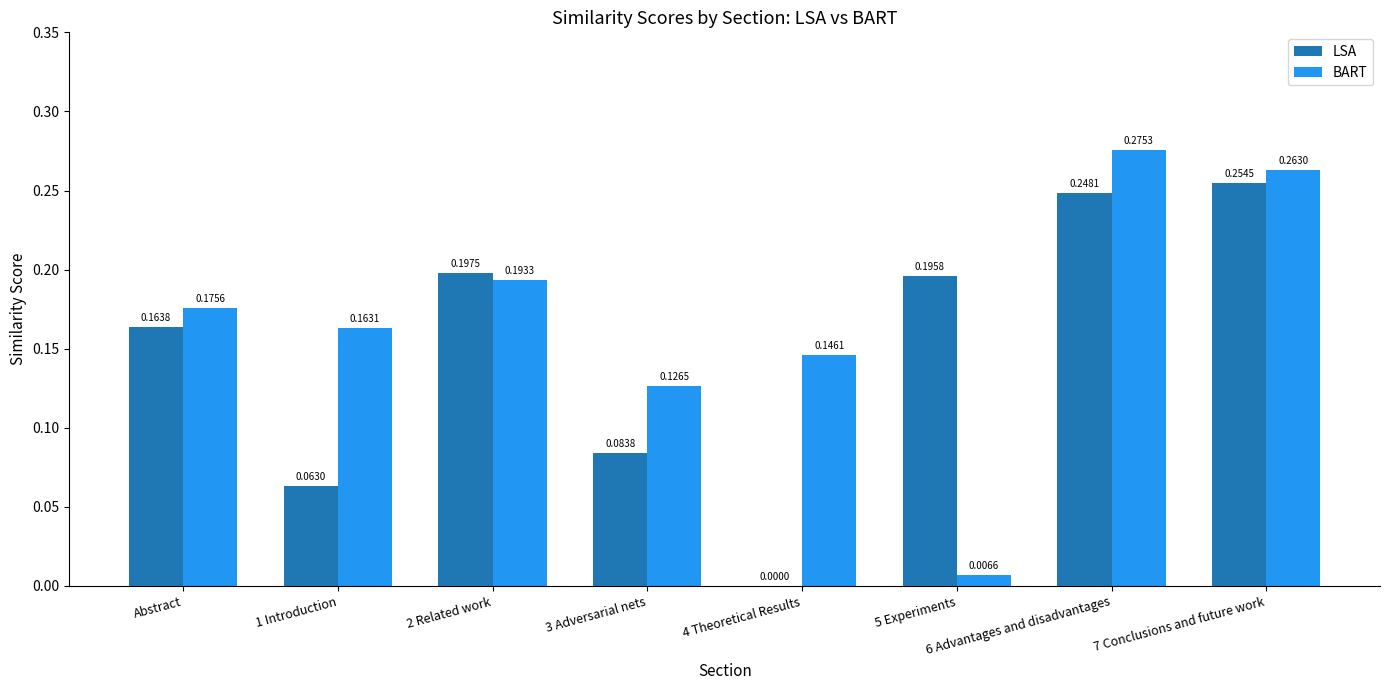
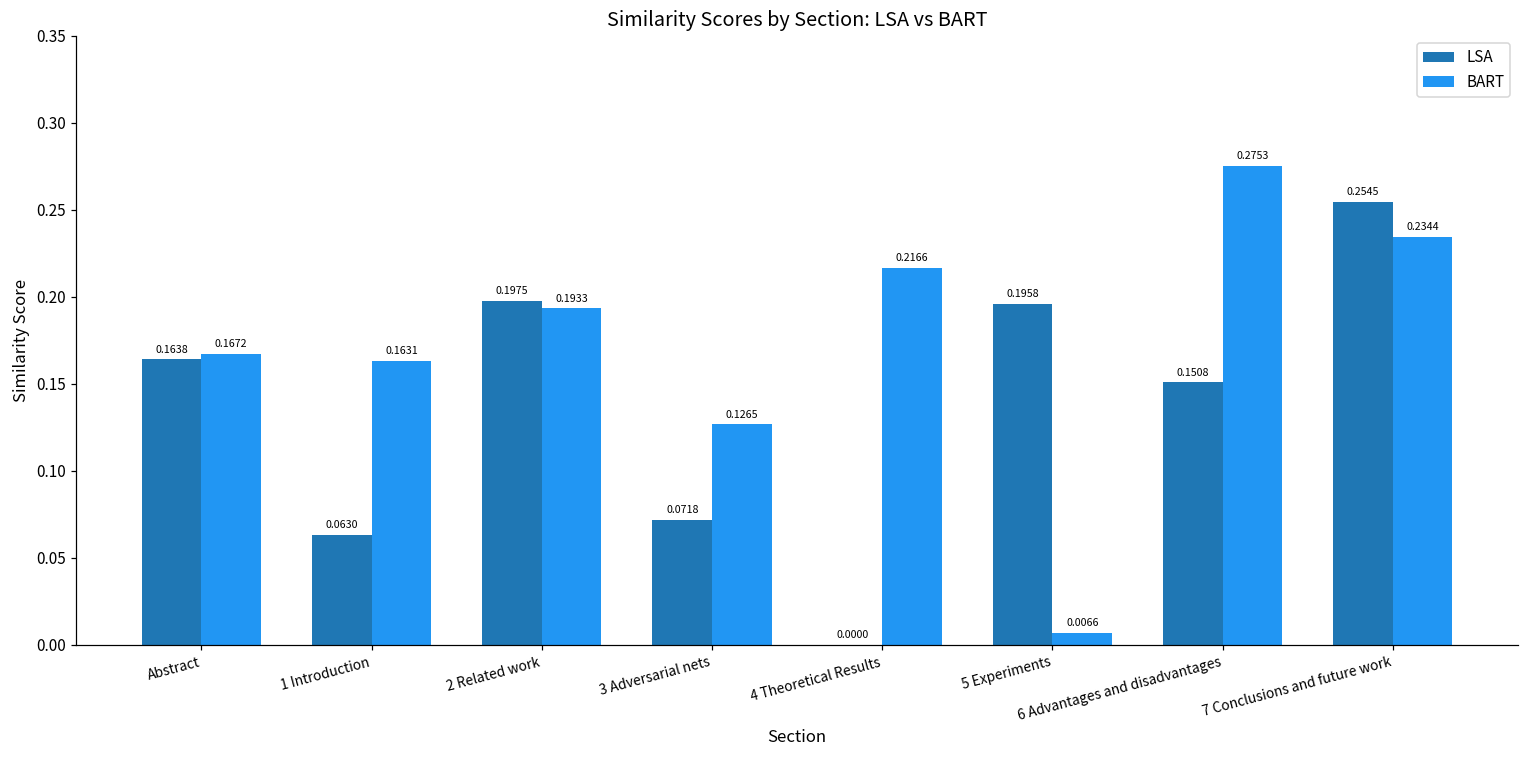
BART, Abstract: 0.1756 -> 0.1672
LSA, 3 Adversarial nets: 0.0838 -> 0.0718
BART, 4 Theoretical Results: 0.1461 -> 0.2166
LSA, 6 Advantages and disadvantages: 0.2481 -> 0.1508
BART, 7 Conclusions and future work: 0.2630 -> 0.2344
